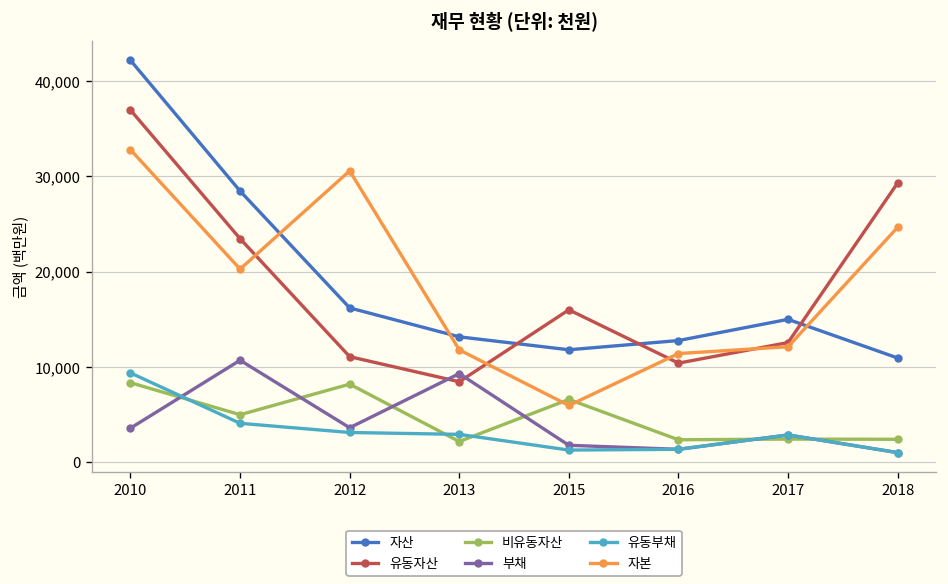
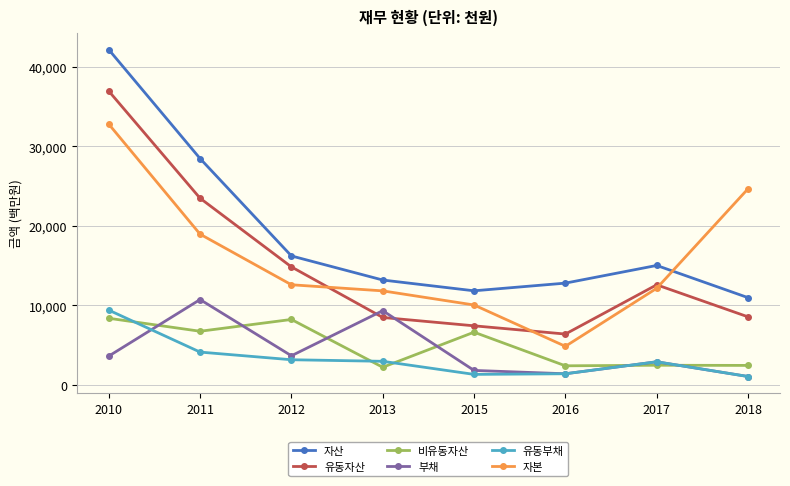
비유동자산, 2011: 5,000 -> 7,000
자본, 2011: 20,000 -> 19,000
유동자산, 2012: 11,000 -> 15,000
자본, 2012: 31,000 -> 13,000
유동자산, 2015: 16,000 -> 7,000
자본, 2015: 6,000 -> 10,000
유동자산, 2016: 10,000 -> 6,000
자본, 2016: 11,000 -> 5,000
유동자산, 2018: 29,000 -> 9,000
